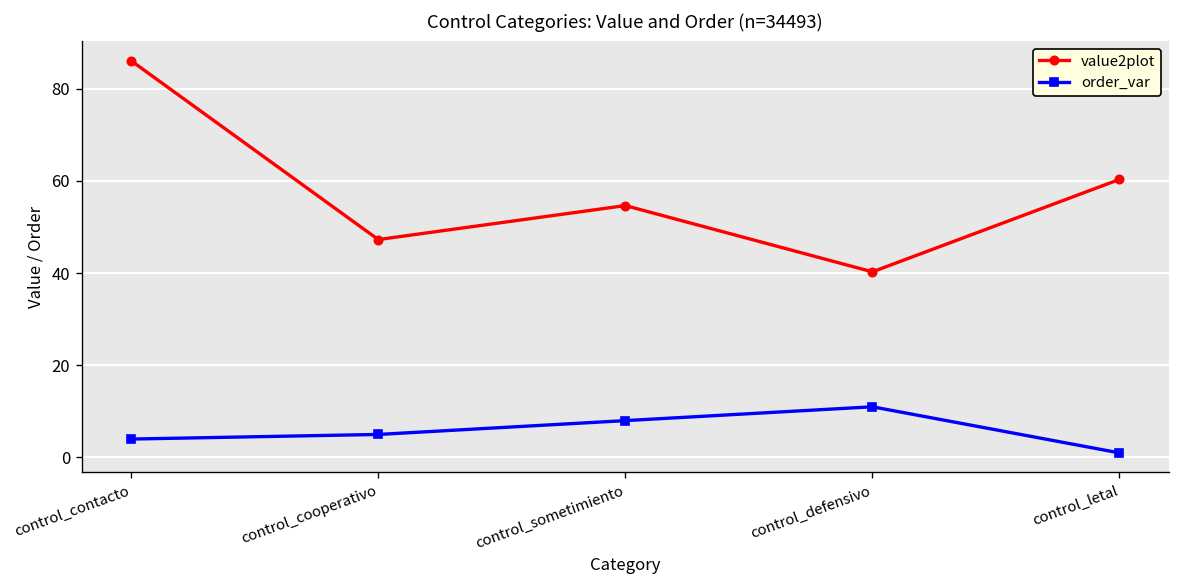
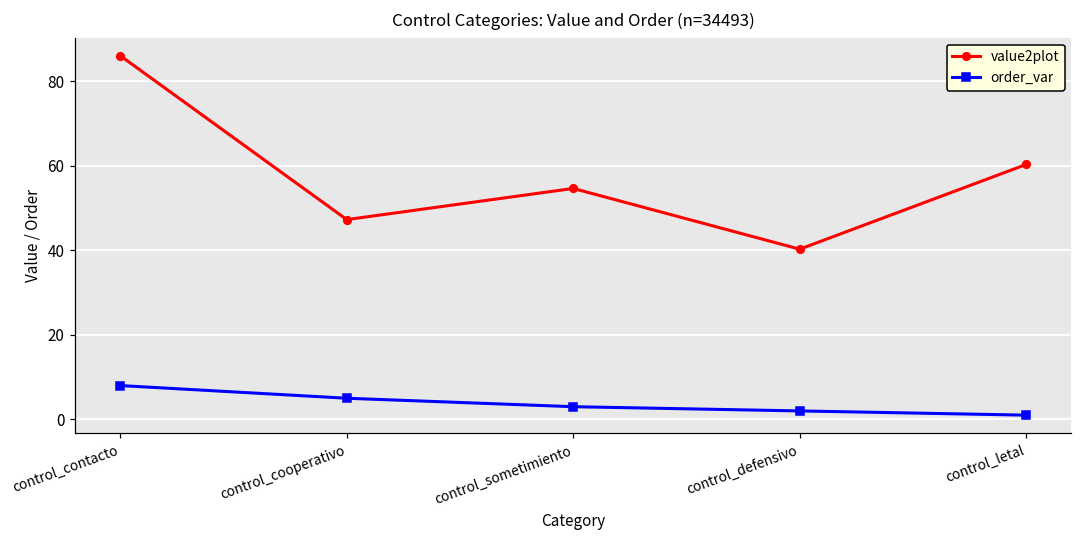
order_var, control_contacto: 4 -> 8
order_var, control_sometimiento: 8 -> 3
order_var, control_defensivo: 11 -> 2
